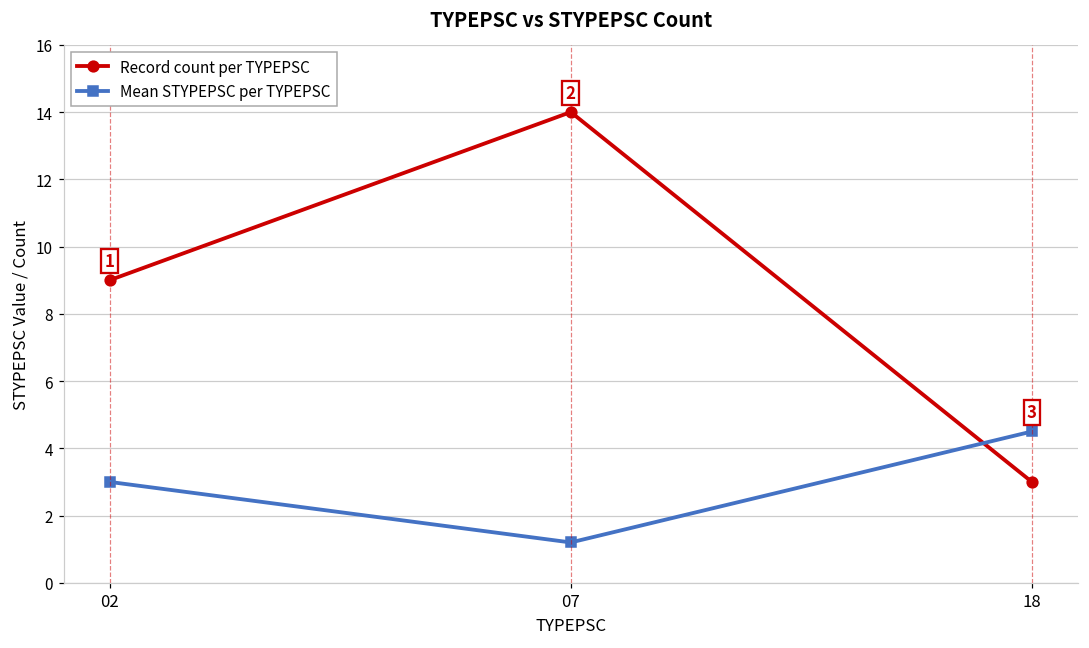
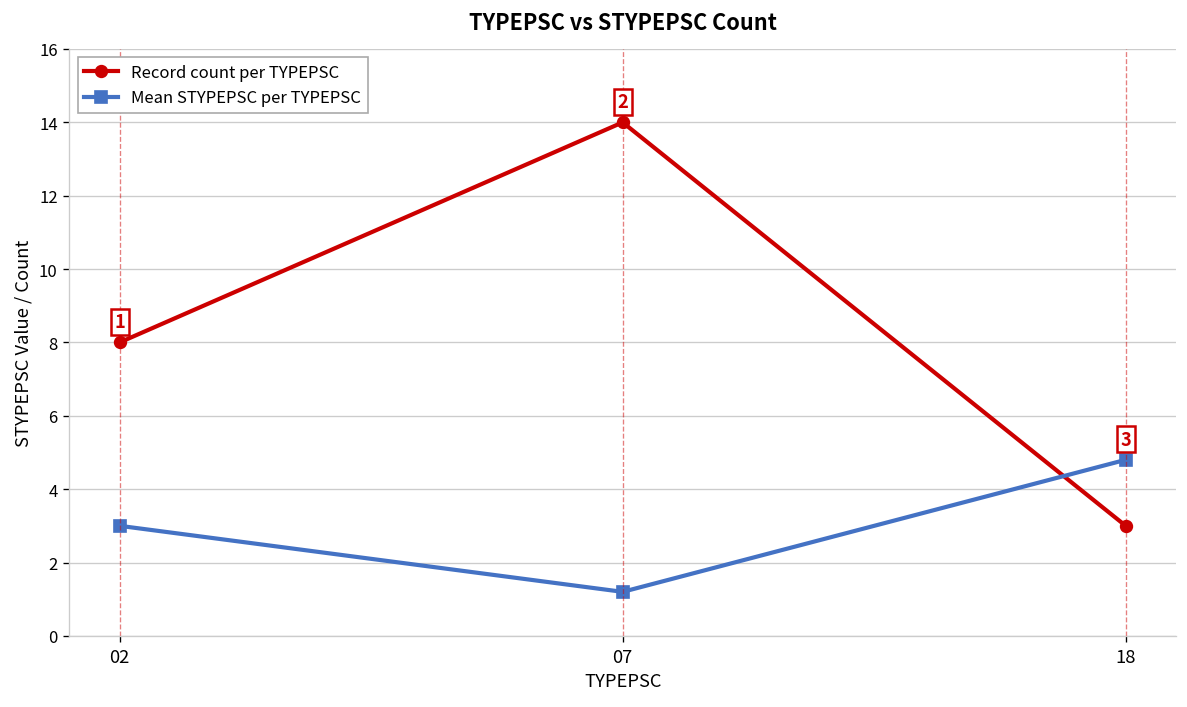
Record count per TYPEPSC, 02: 9 -> 8
Mean STYPEPSC per TYPEPSC, 18: 4.5 -> 4.8
